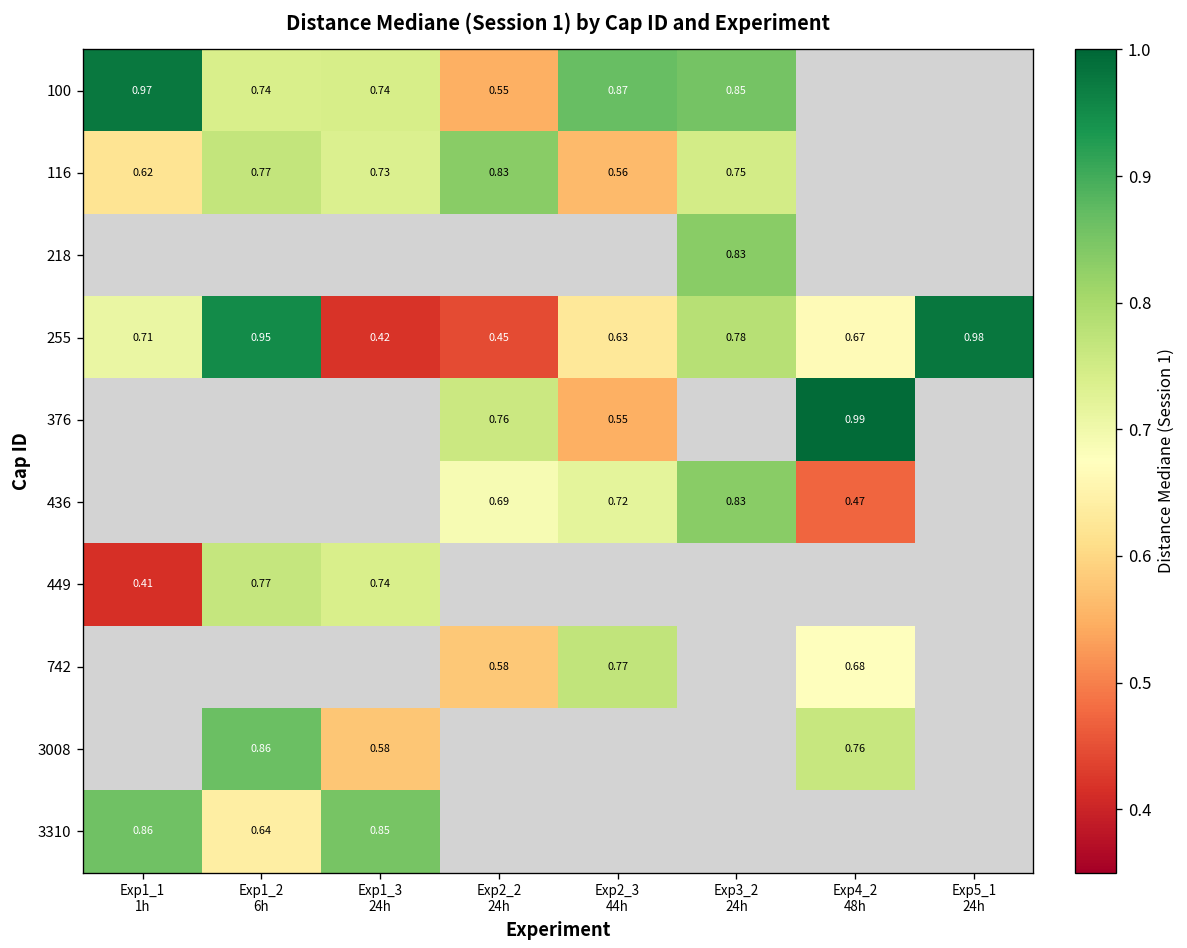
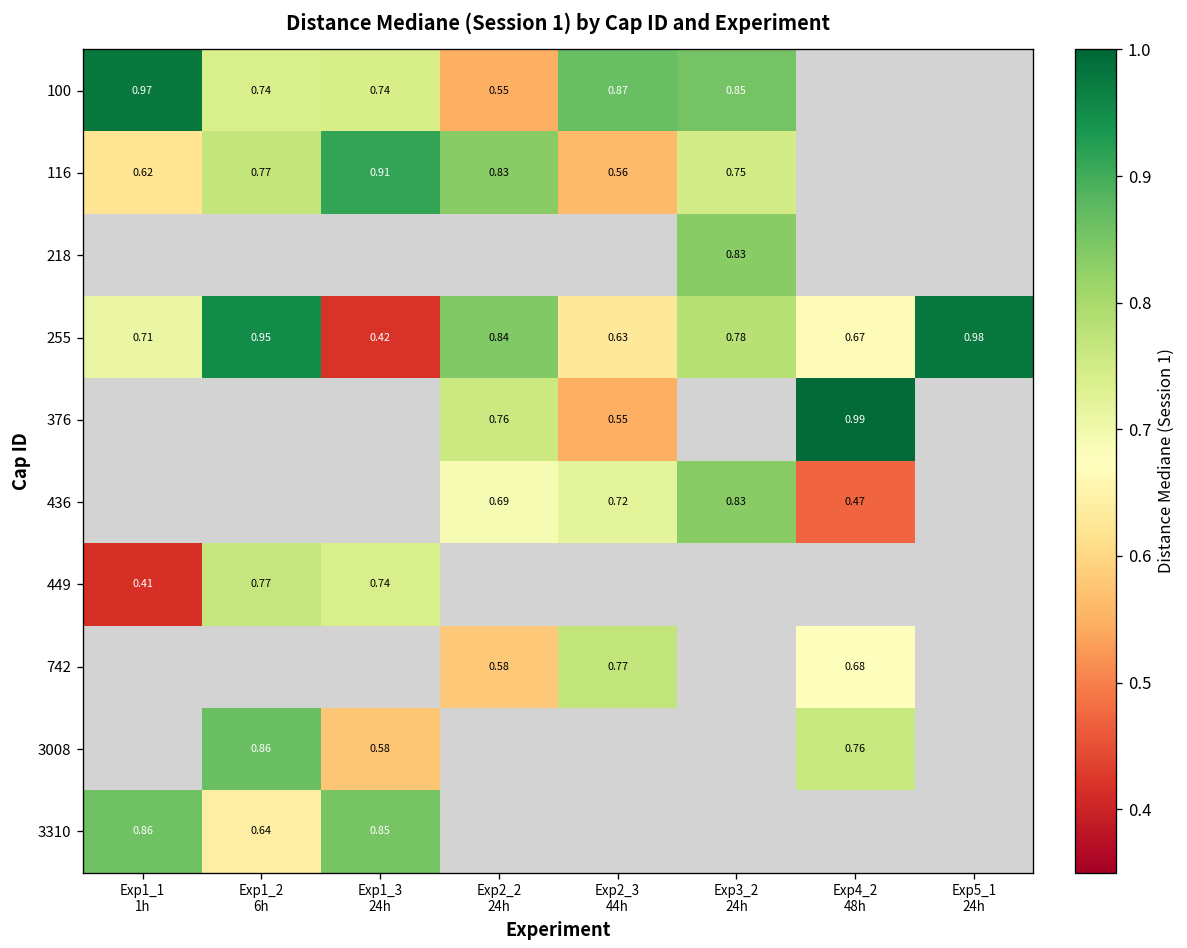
116, Exp1_3 24h: 0.73 -> 0.91
255, Exp2_2 24h: 0.45 -> 0.84
